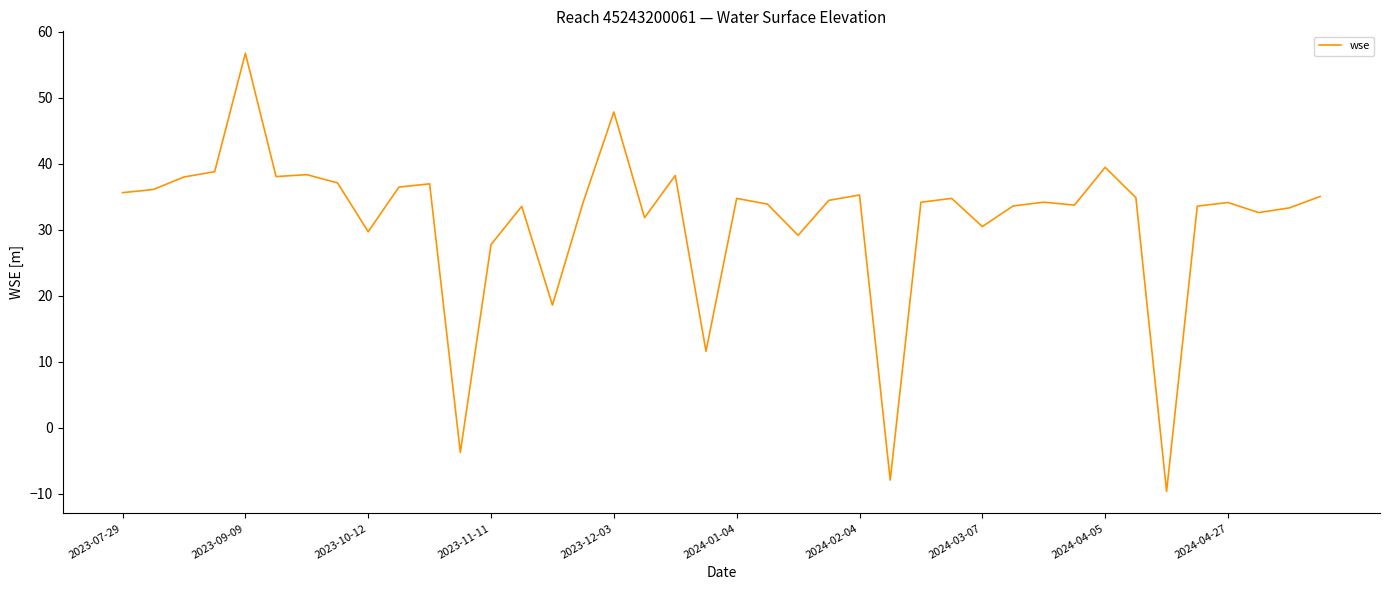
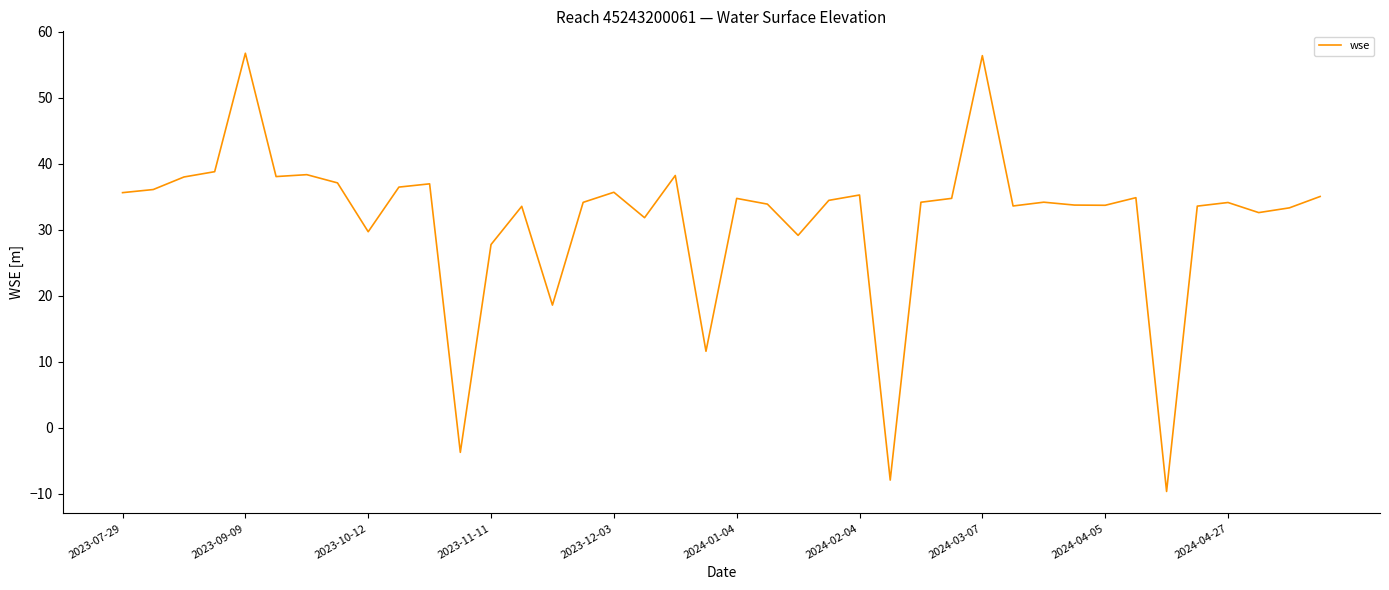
2023-12-03: 48 -> 36
2024-03-07: 30 -> 56
2024-04-05: 39 -> 34
